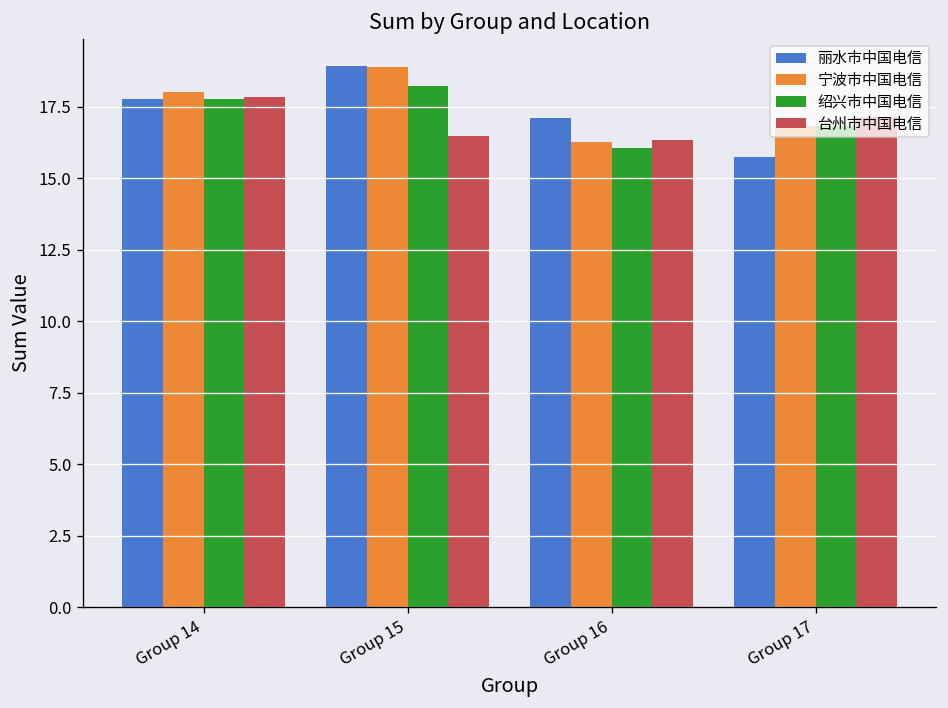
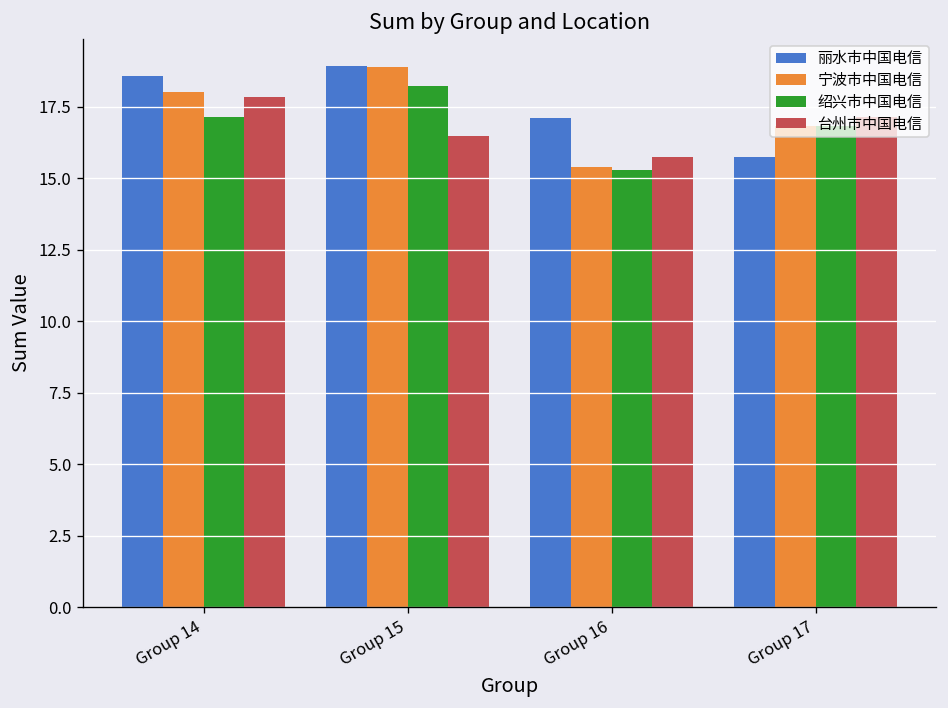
丽水市中国电信, Group 14: 17.8 -> 18.6
绍兴市中国电信, Group 14: 17.8 -> 17.1
宁波市中国电信, Group 16: 16.2 -> 15.4
绍兴市中国电信, Group 16: 16.0 -> 15.3
台州市中国电信, Group 16: 16.3 -> 15.7
